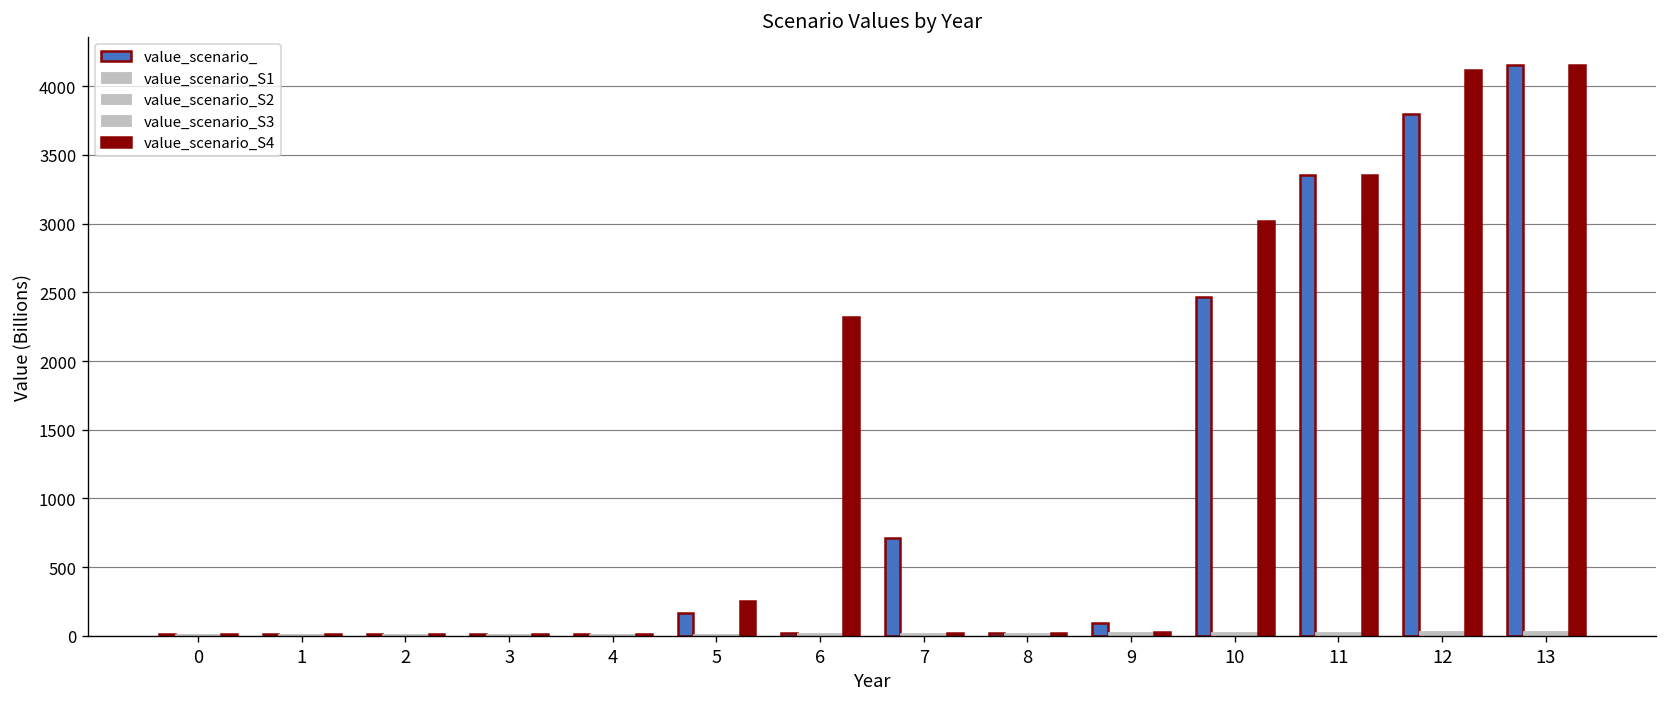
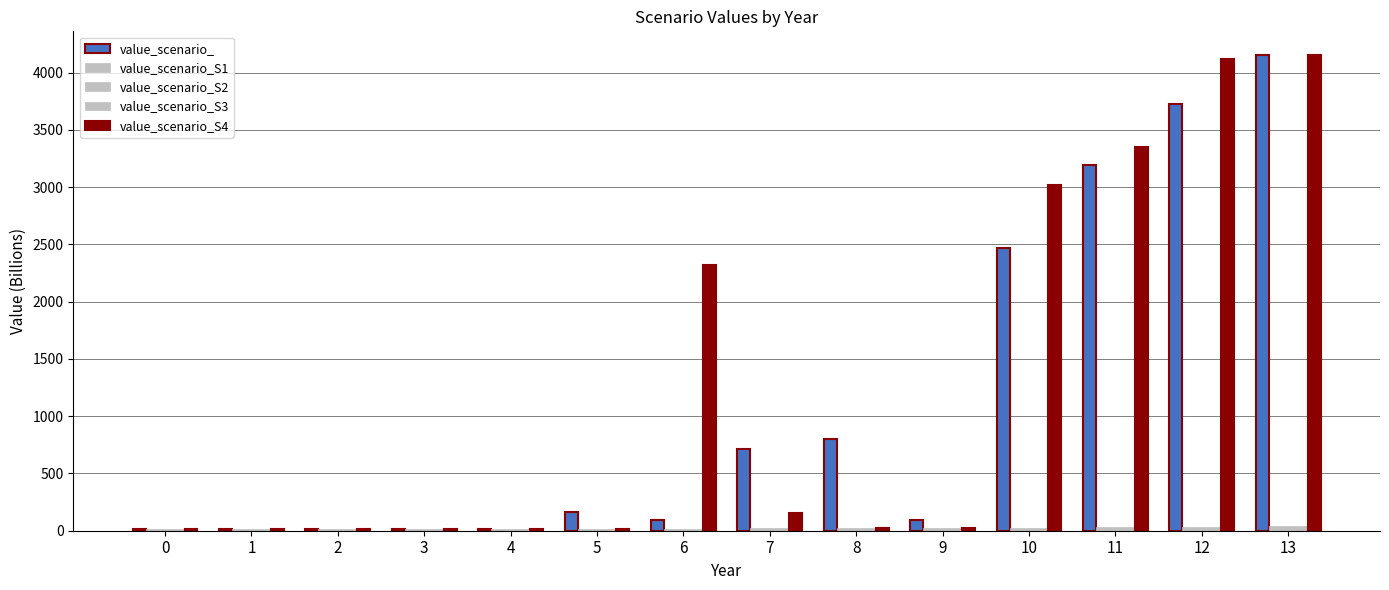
value_scenario_S4, 5: 260 -> 20
value_scenario_, 6: 20 -> 90
value_scenario_S4, 7: 20 -> 150
value_scenario_, 8: 20 -> 810
value_scenario_, 11: 3350 -> 3200
value_scenario_, 12: 3800 -> 3730
